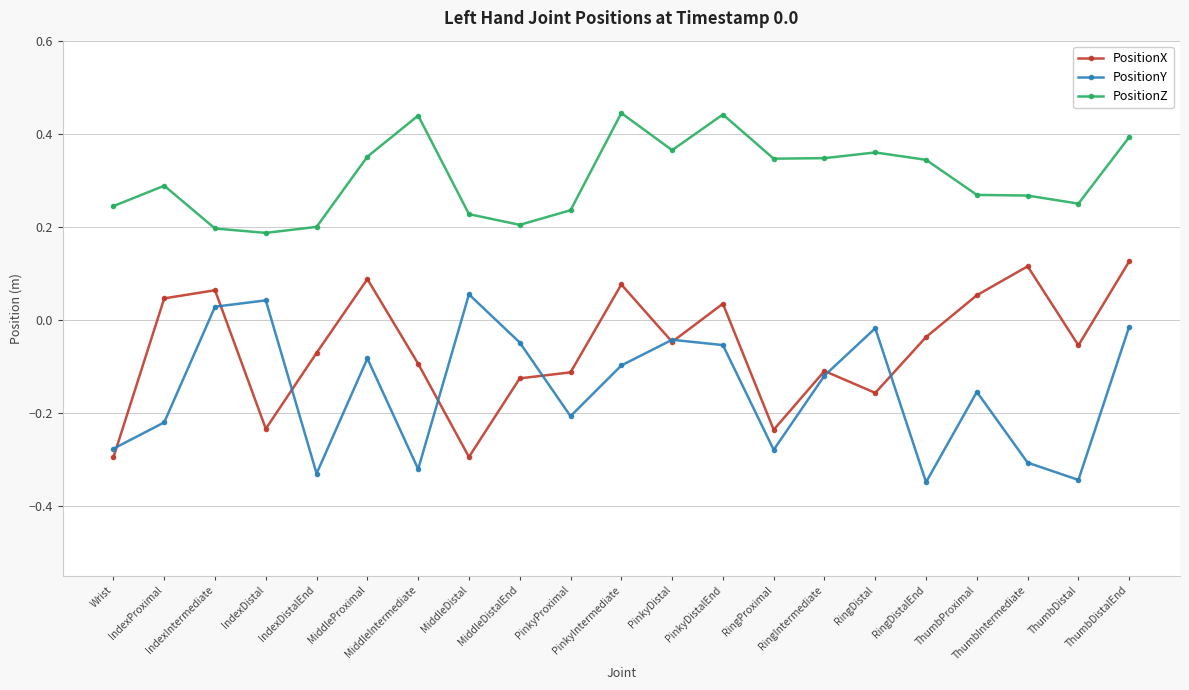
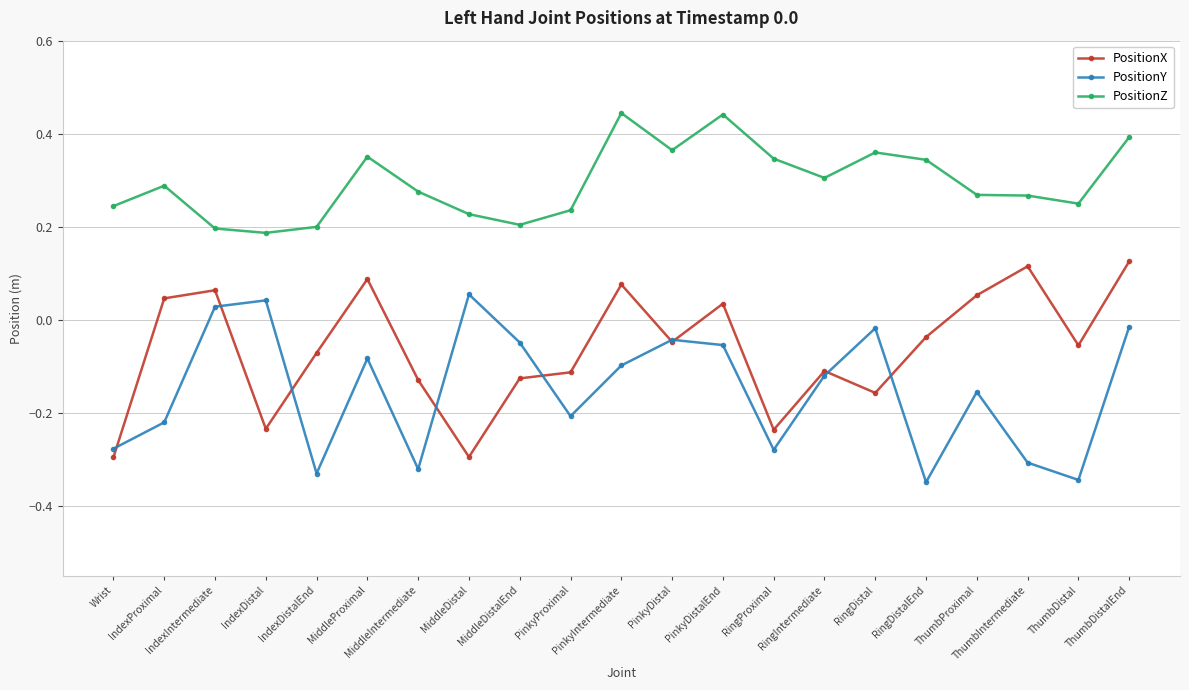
PositionX, MiddleIntermediate: -0.09 -> -0.13
PositionZ, MiddleIntermediate: 0.44 -> 0.28
PositionZ, RingIntermediate: 0.35 -> 0.30
